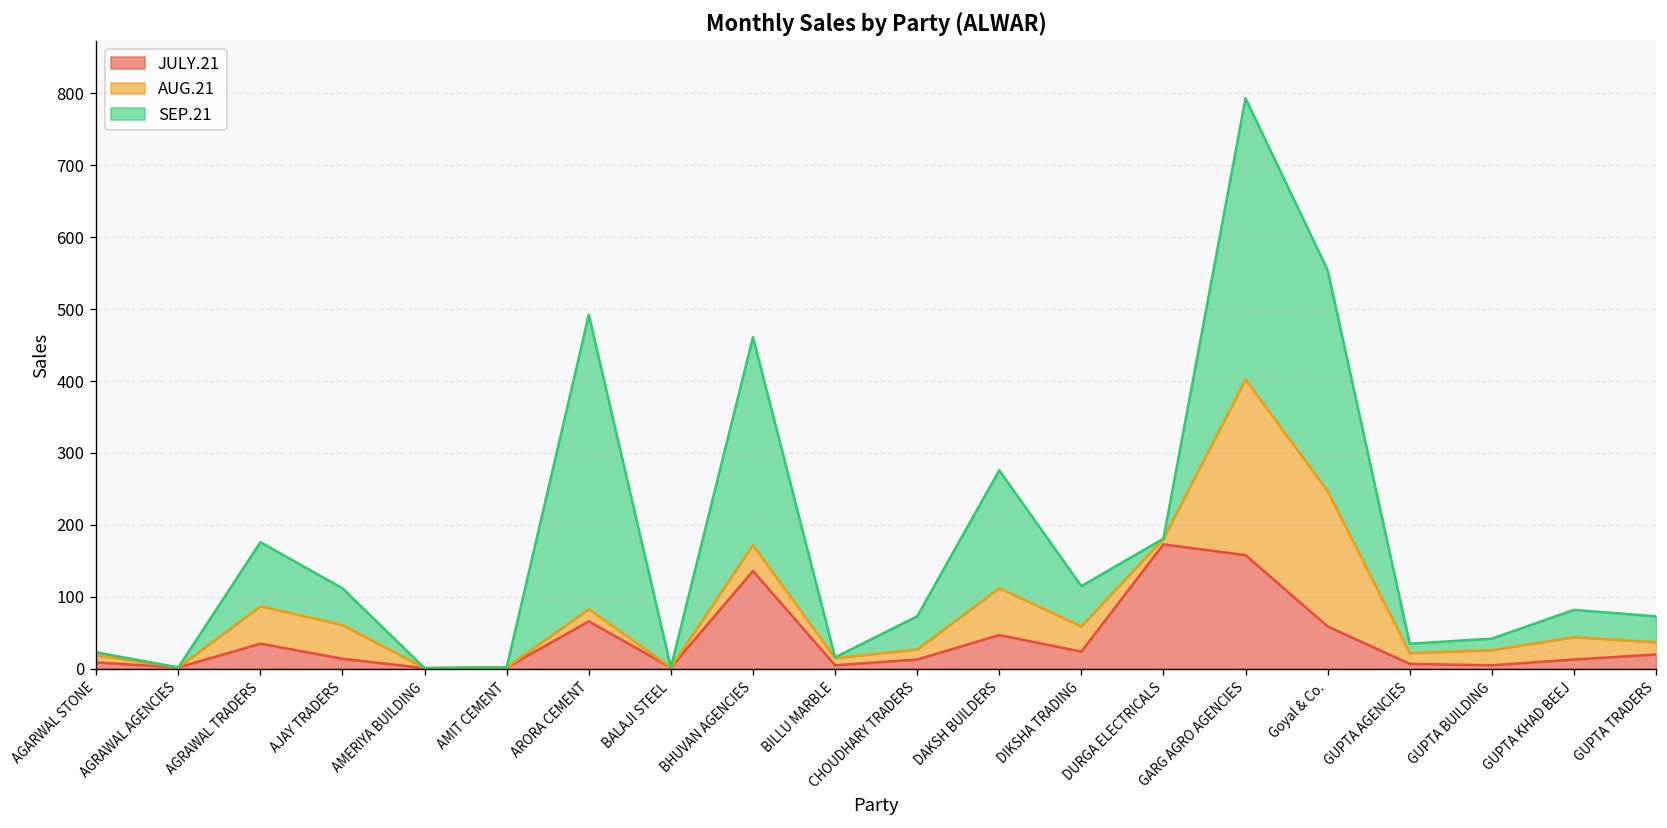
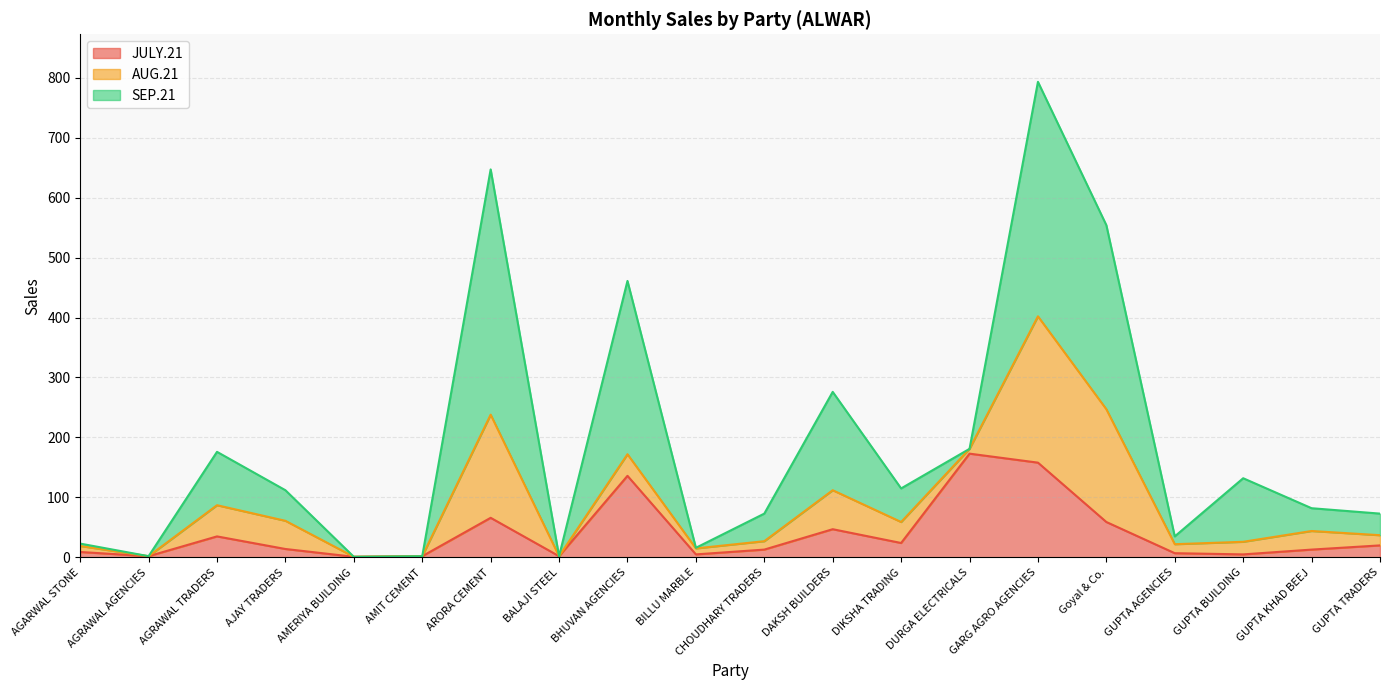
AUG.21, ARORA CEMENT: 20 -> 170
SEP.21, GUPTA BUILDING: 20 -> 110
